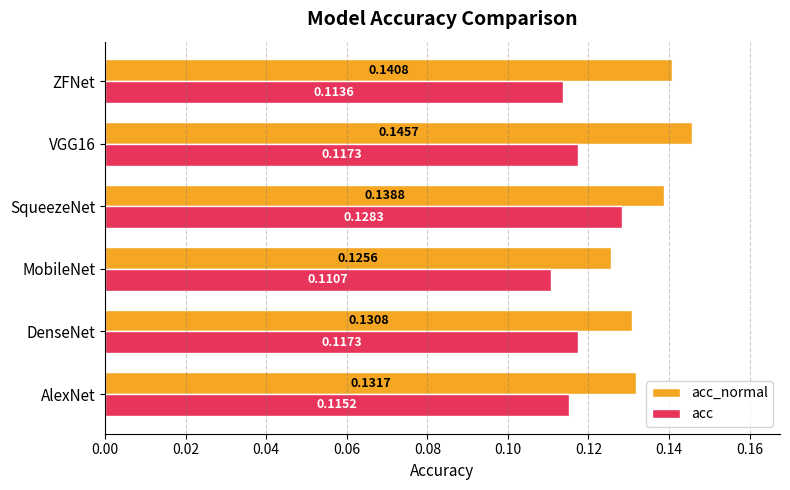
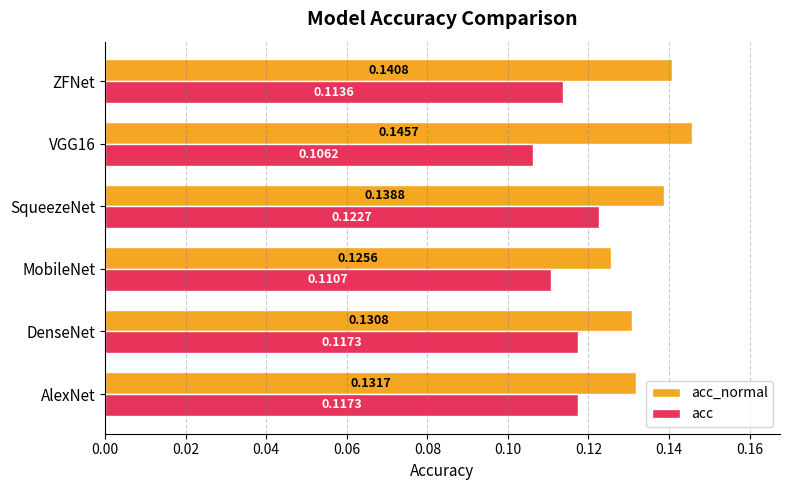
acc, VGG16: 0.1173 -> 0.1062
acc, SqueezeNet: 0.1283 -> 0.1227
acc, AlexNet: 0.1152 -> 0.1173
